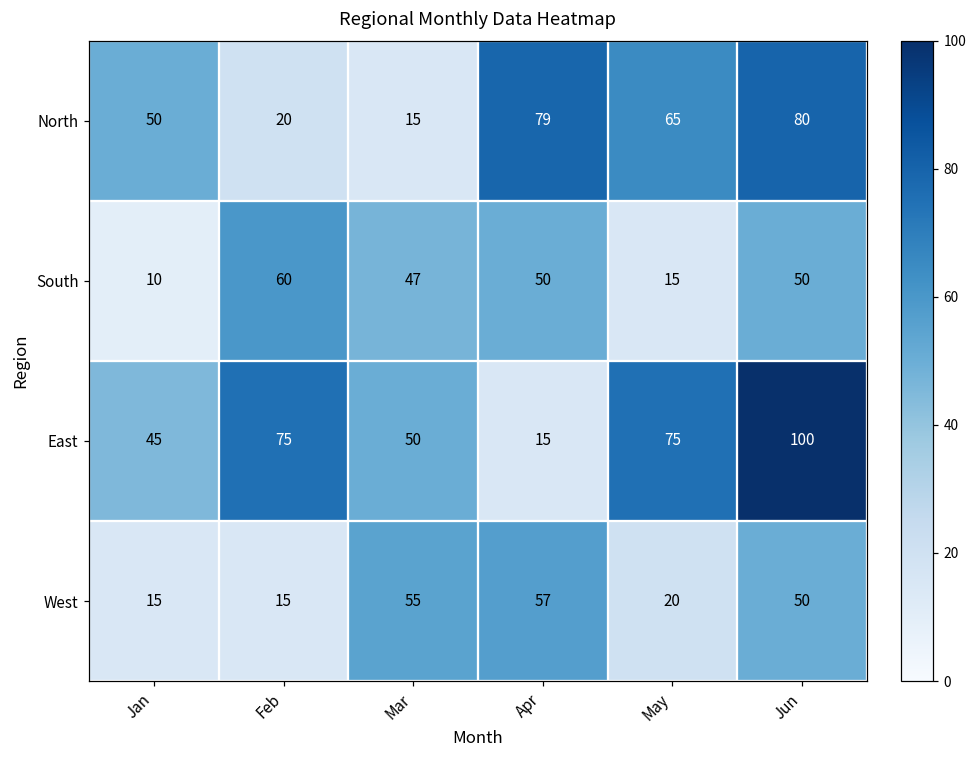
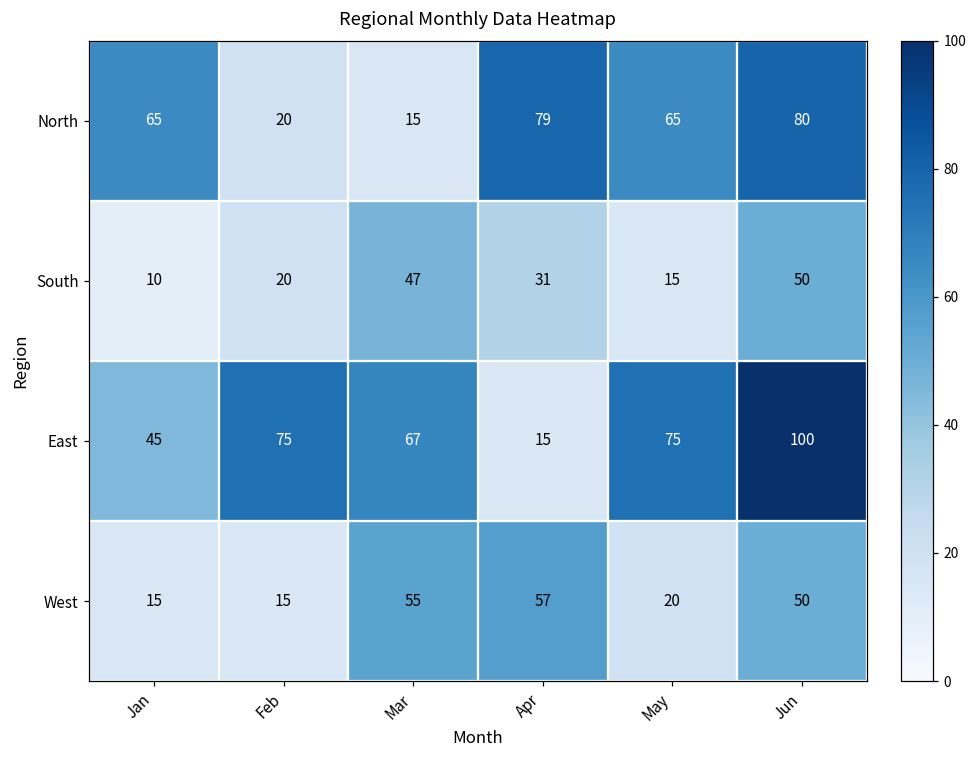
North, Jan: 50 -> 65
South, Feb: 60 -> 20
South, Apr: 50 -> 31
East, Mar: 50 -> 67
